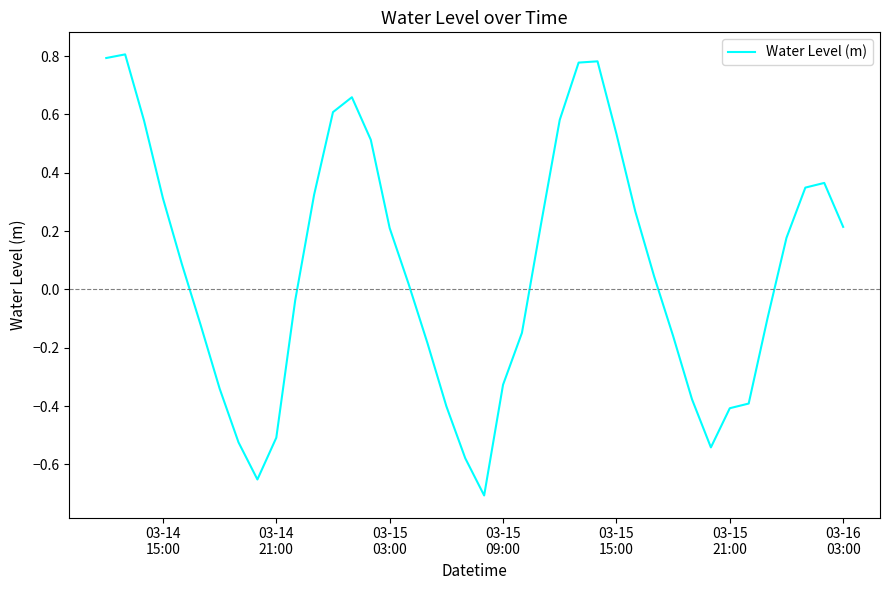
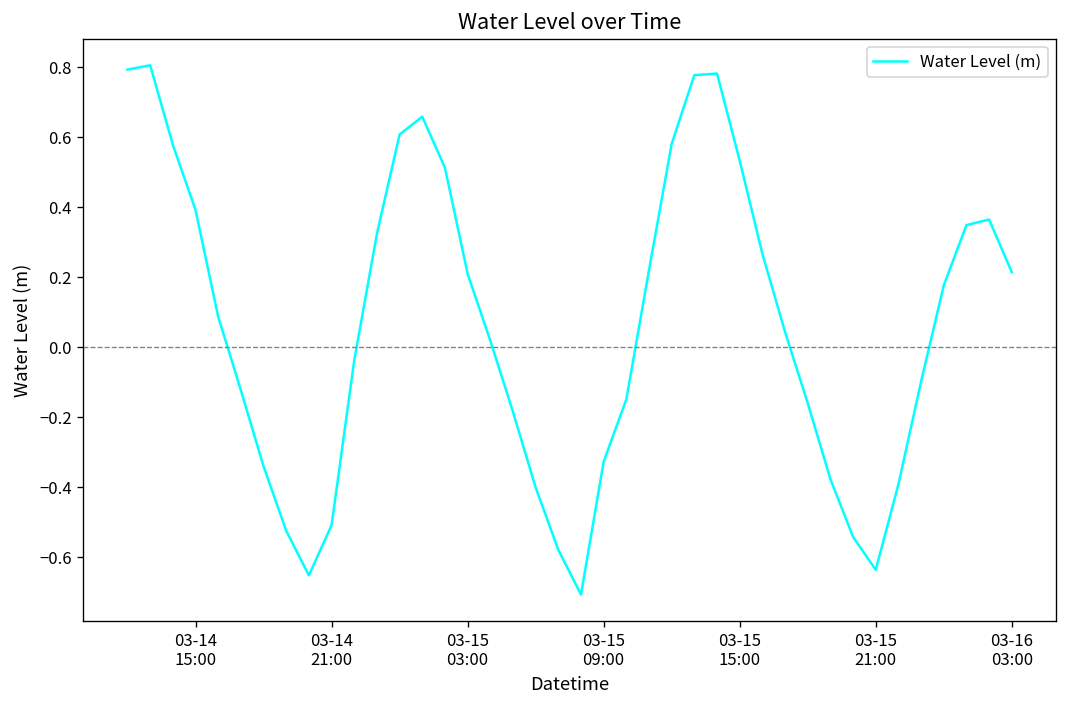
03-14 15:00: 0.31 -> 0.39
03-15 21:00: -0.41 -> -0.64
